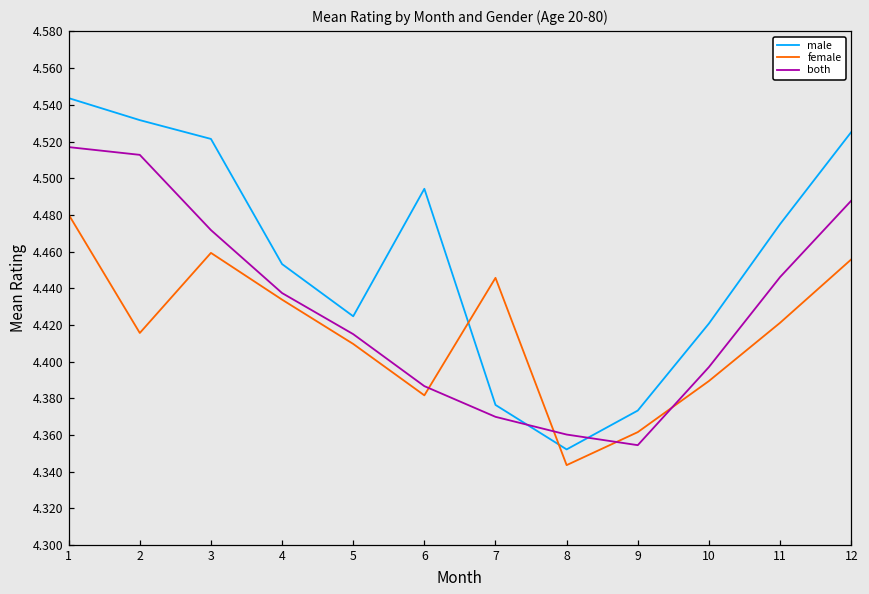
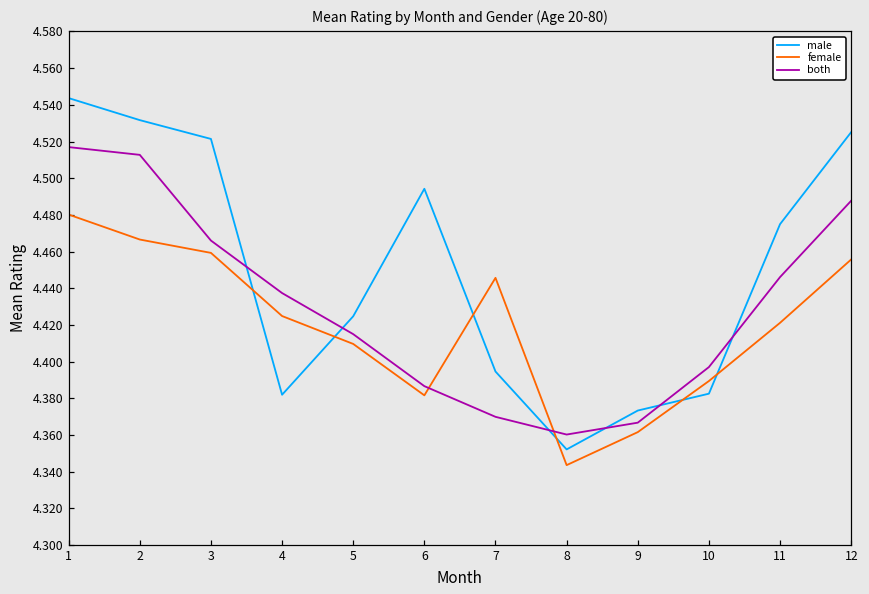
female, 2: 4.416 -> 4.467
both, 3: 4.472 -> 4.466
male, 4: 4.453 -> 4.382
female, 4: 4.434 -> 4.425
male, 7: 4.376 -> 4.395
both, 9: 4.354 -> 4.367
male, 10: 4.421 -> 4.383
